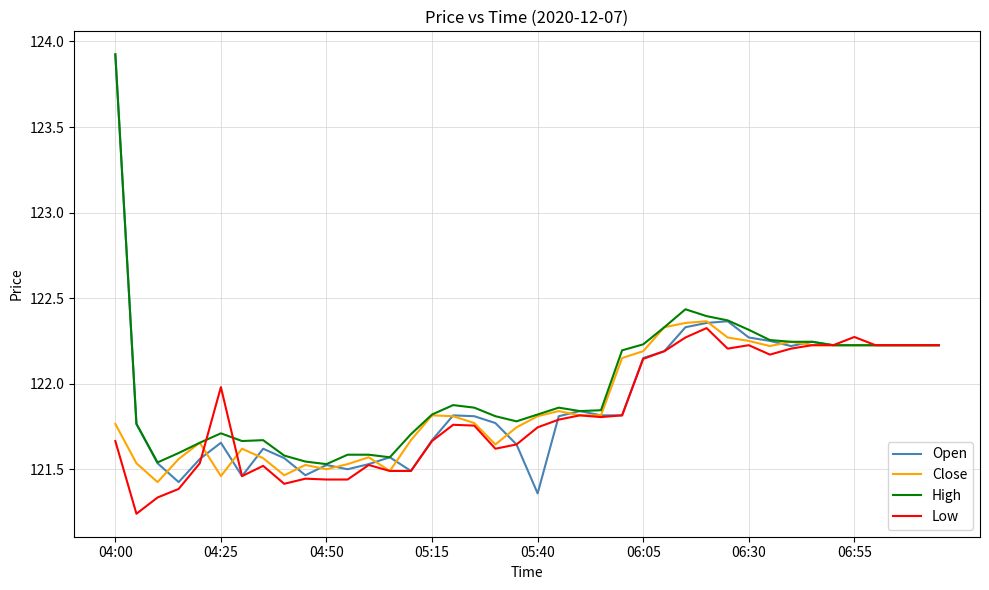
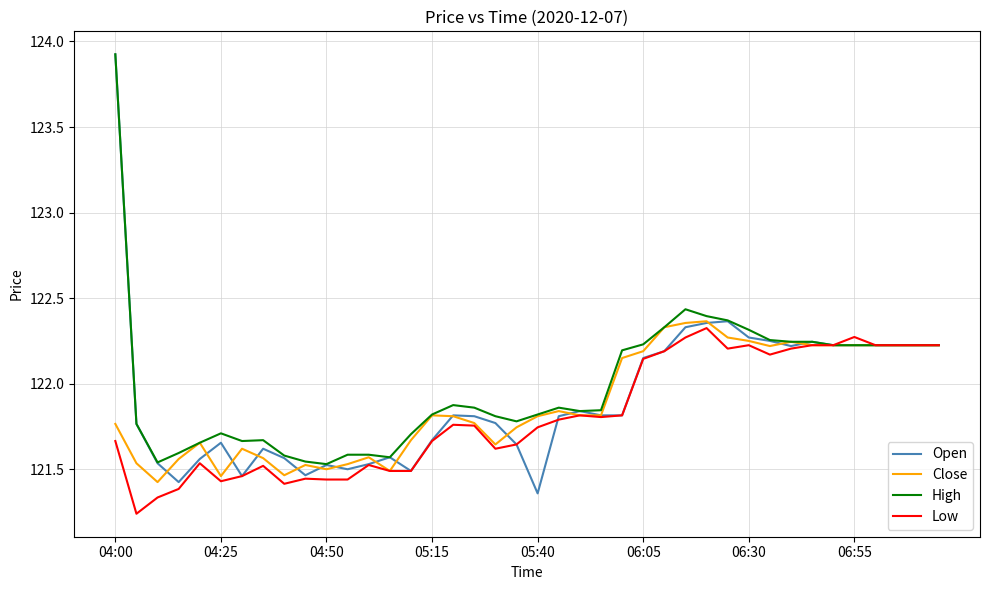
Low, 04:25: 121.98 -> 121.43
